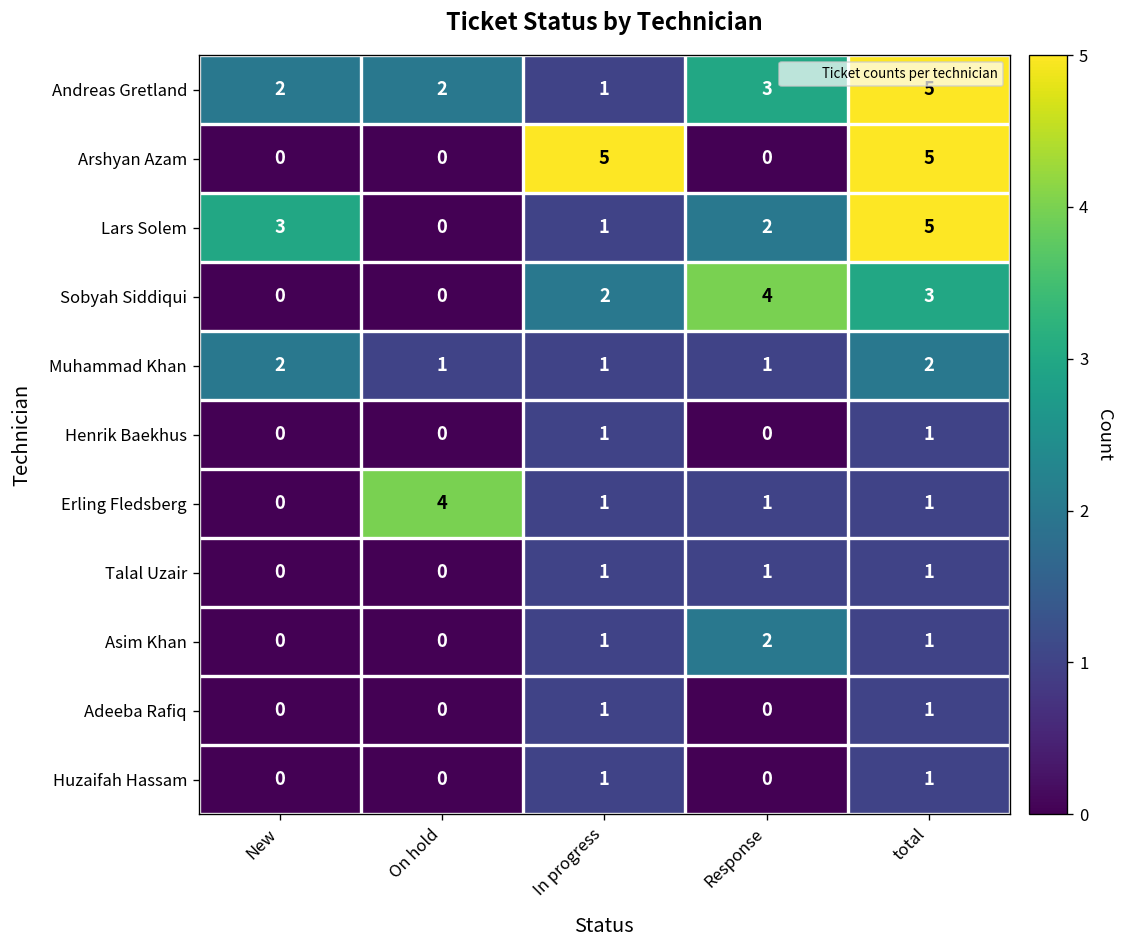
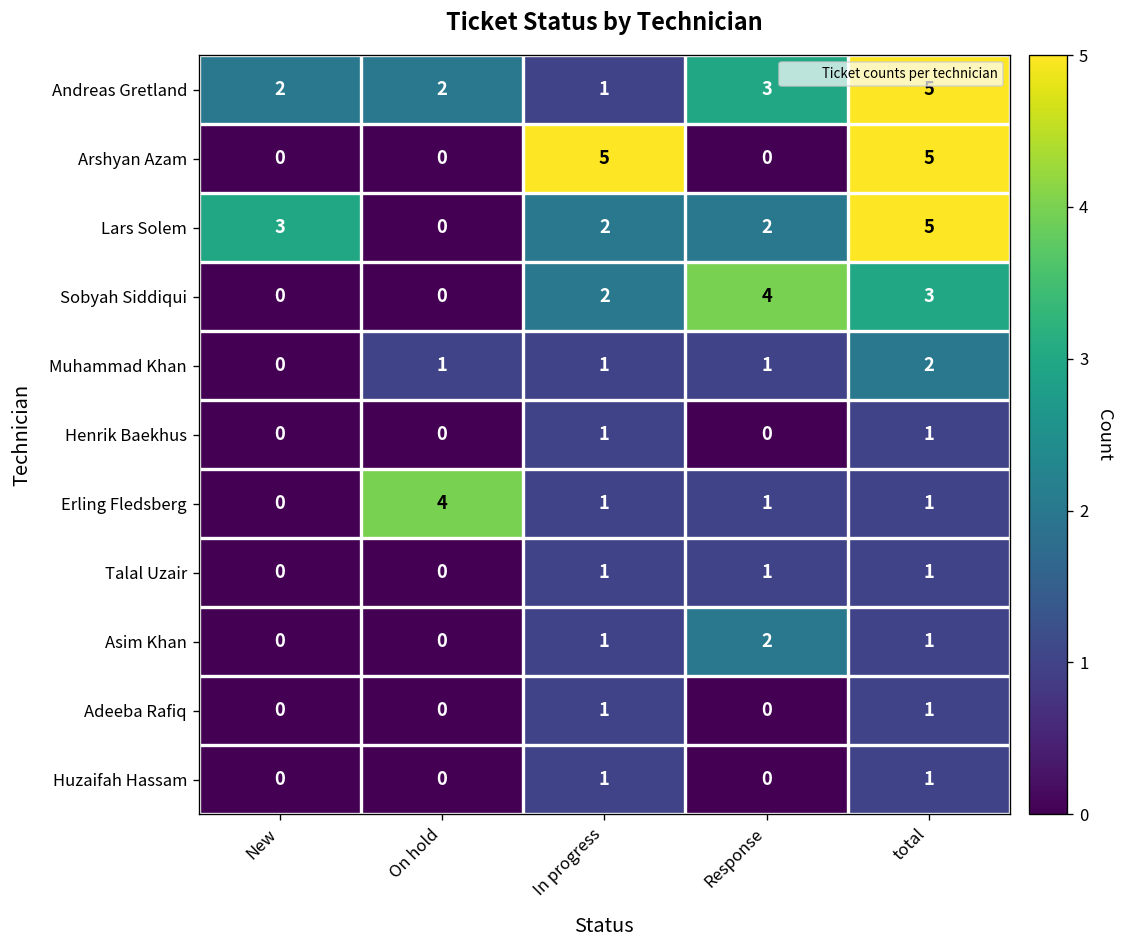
Lars Solem, In progress: 1 -> 2
Muhammad Khan, New: 2 -> 0
